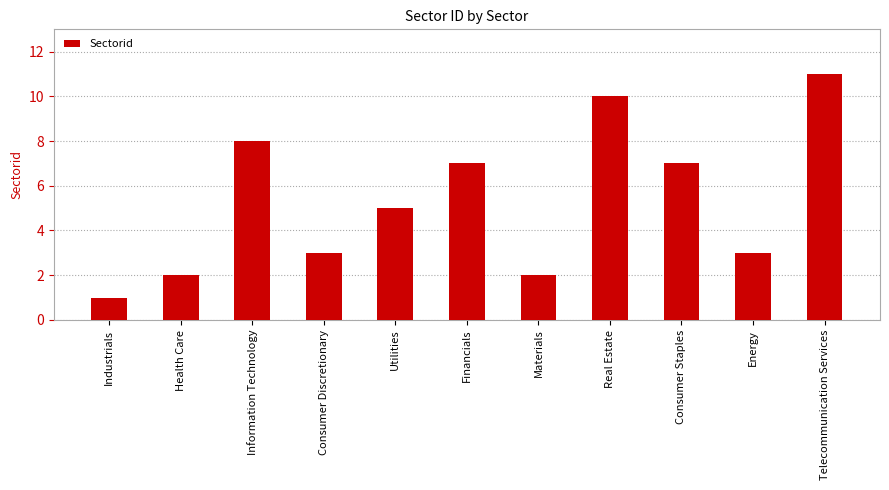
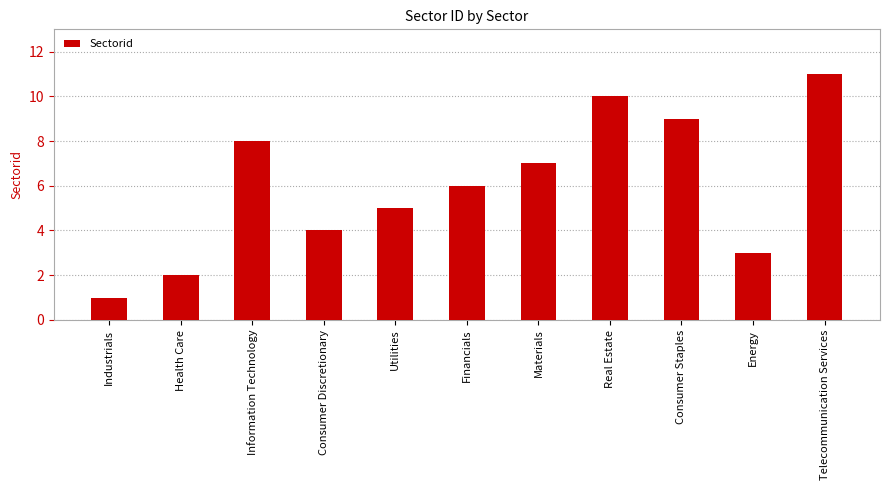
Consumer Discretionary: 3 -> 4
Financials: 7 -> 6
Materials: 2 -> 7
Consumer Staples: 7 -> 9
